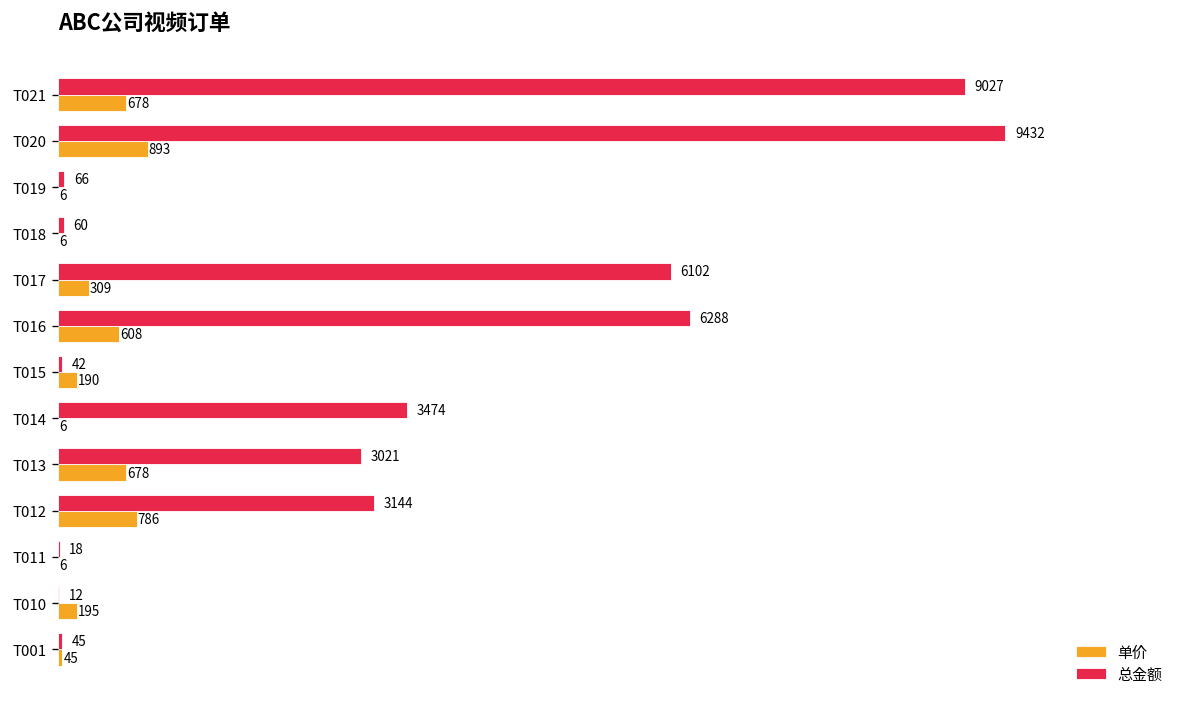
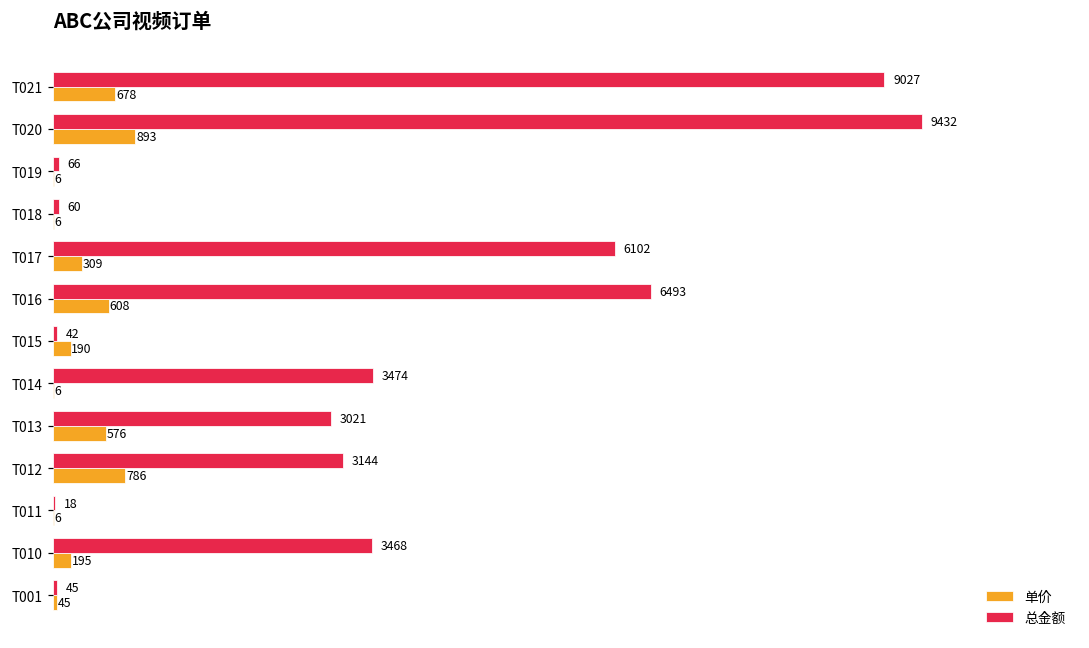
总金额, T016: 6288 -> 6493
单价, T013: 678 -> 576
总金额, T010: 12 -> 3468
